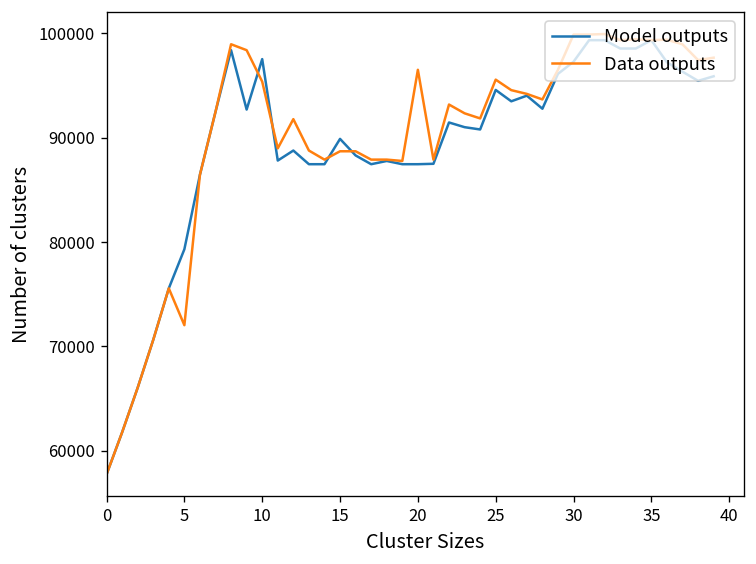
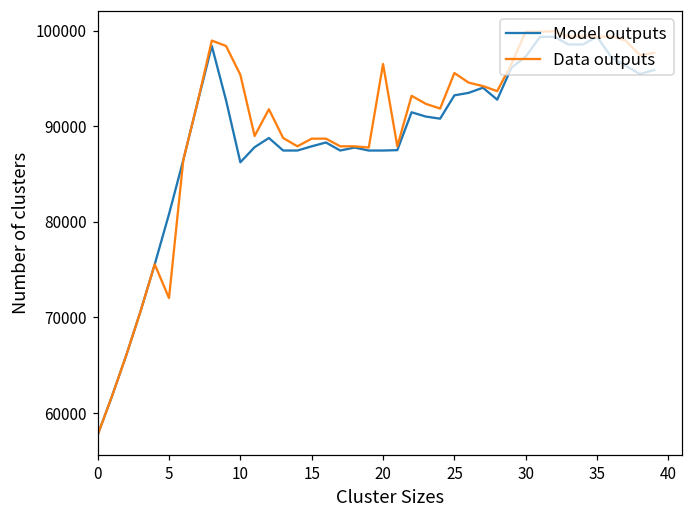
Model outputs, 5: 79000 -> 81000
Model outputs, 10: 98000 -> 86000
Model outputs, 15: 90000 -> 88000
Model outputs, 25: 95000 -> 93000
